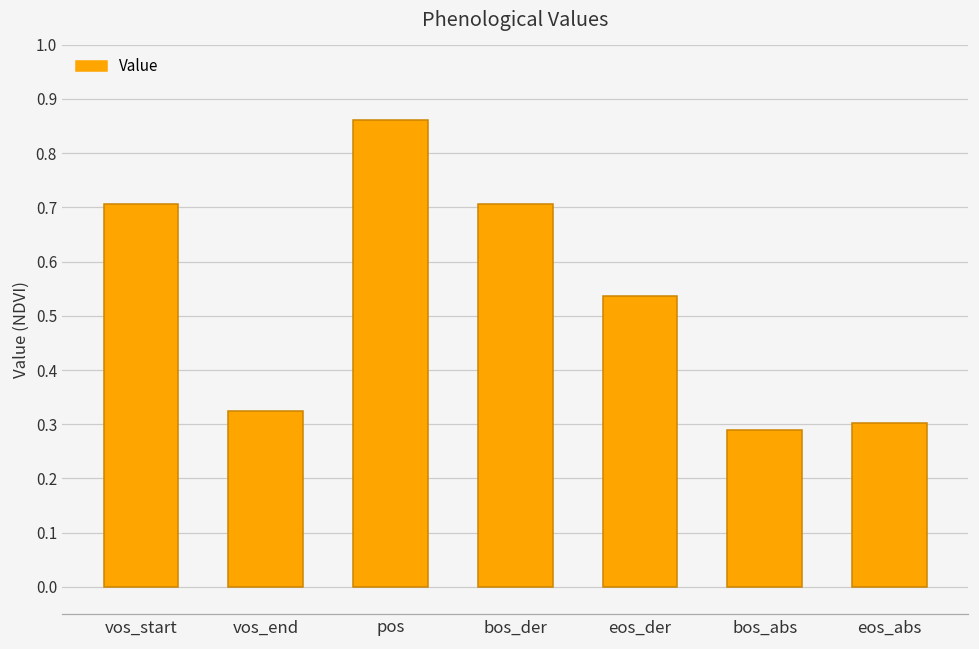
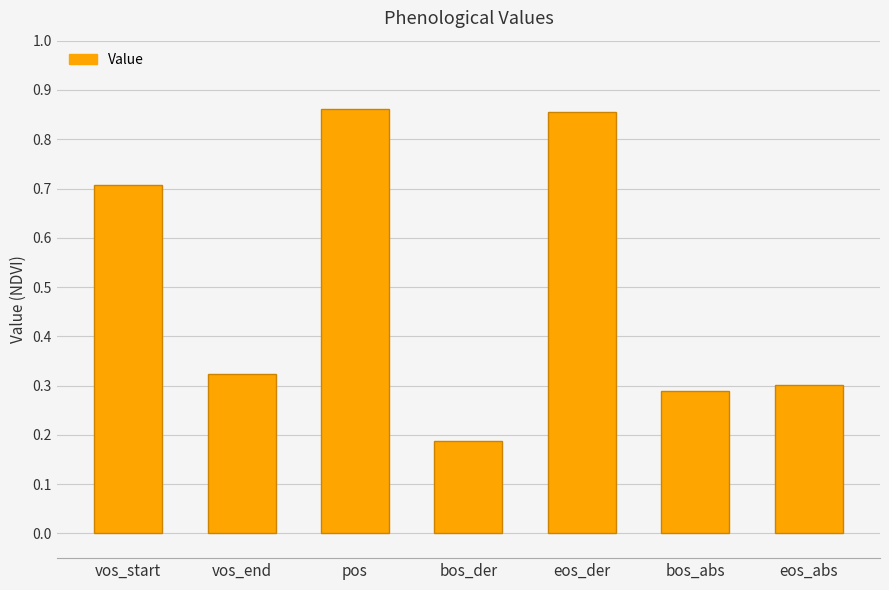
bos_der: 0.71 -> 0.19
eos_der: 0.54 -> 0.86
